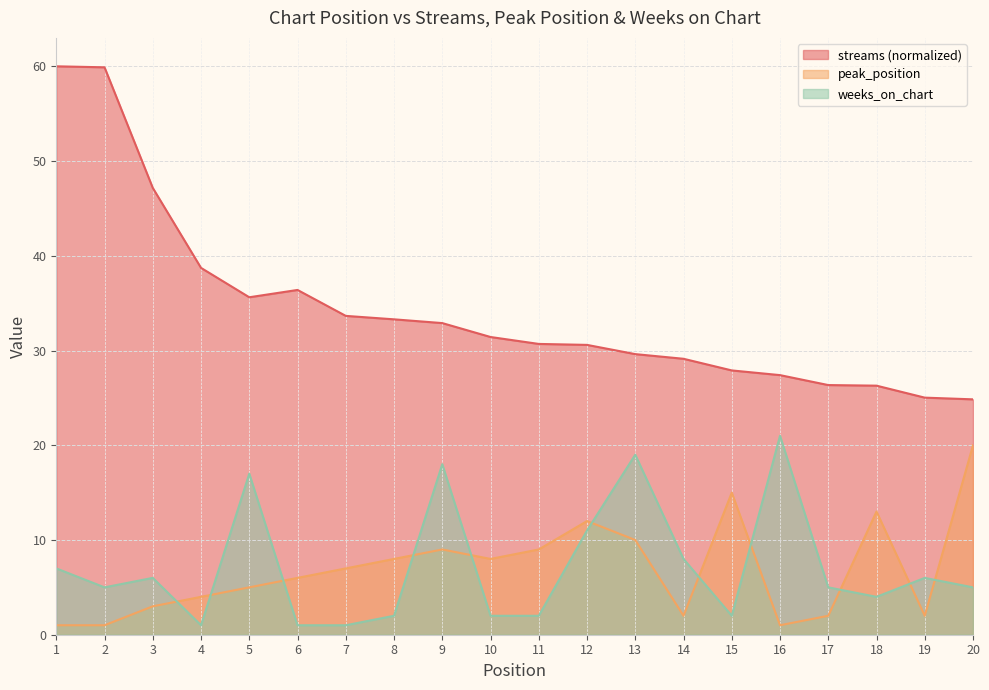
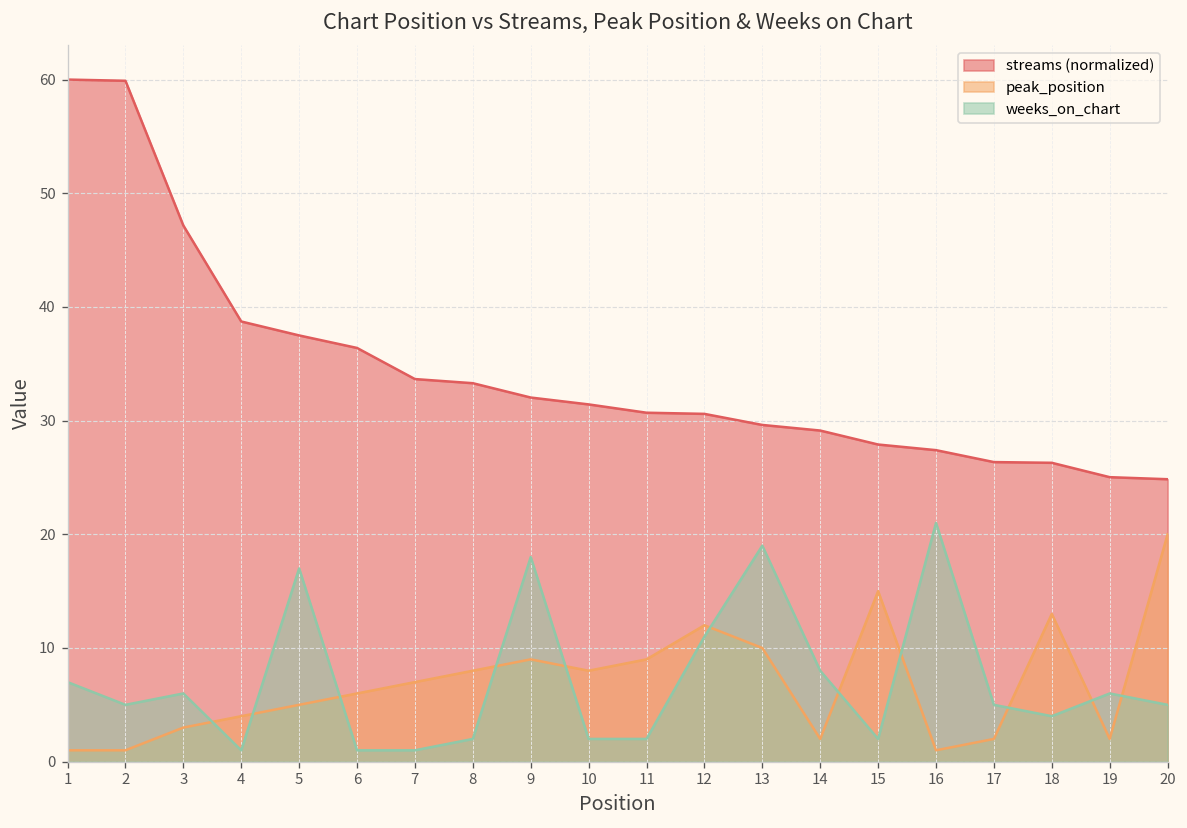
streams (normalized), 5: 36 -> 37
streams (normalized), 9: 33 -> 32
